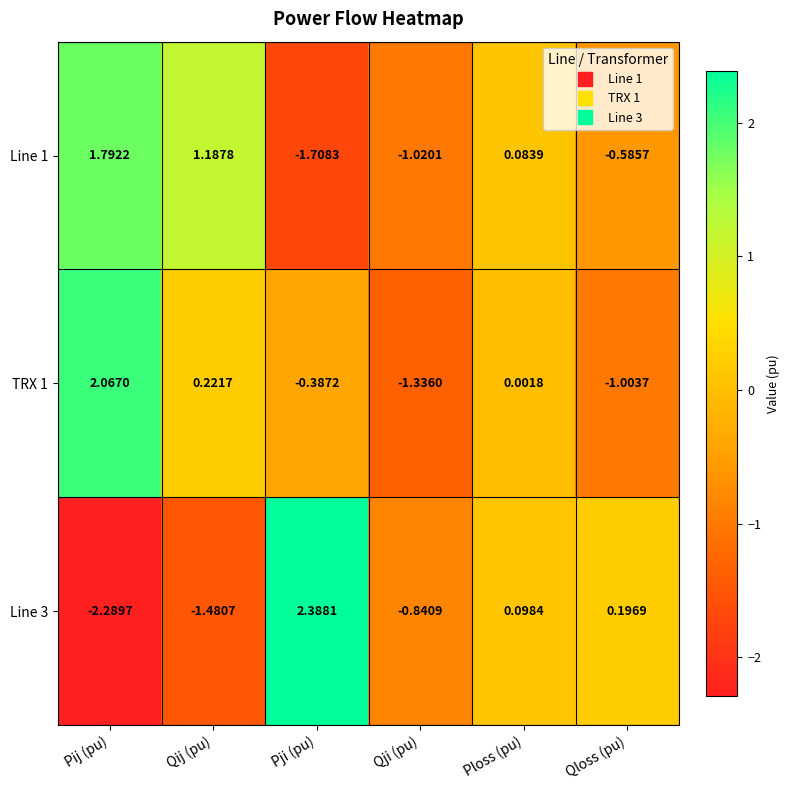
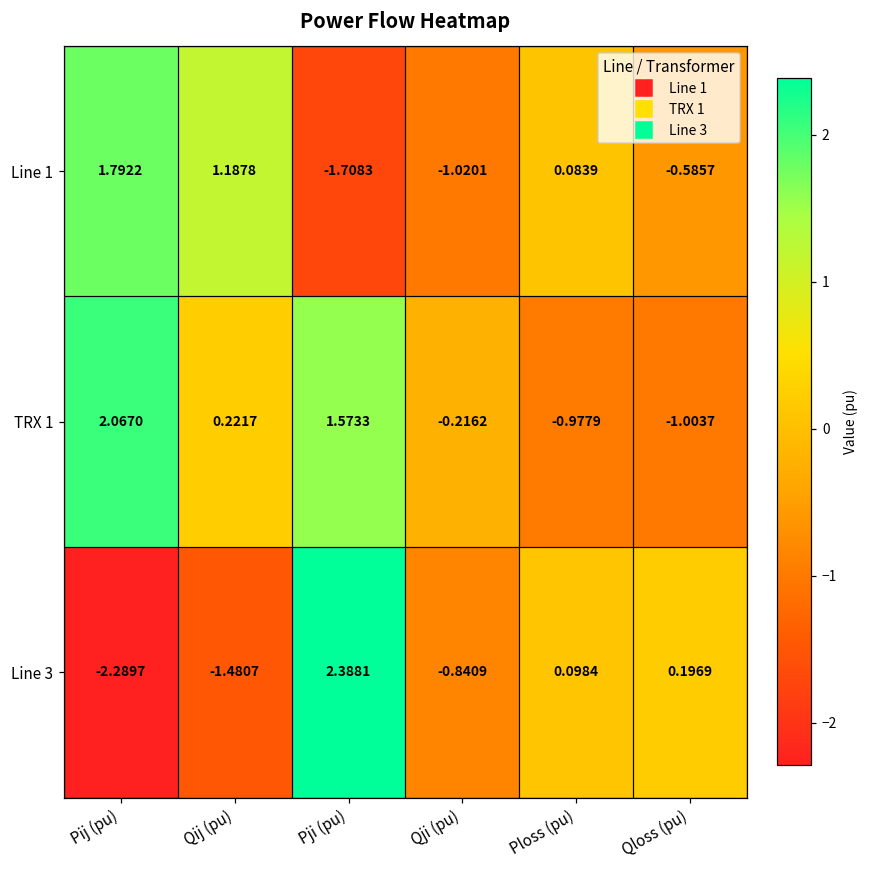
TRX 1, Pji (pu): -0.3872 -> 1.5733
TRX 1, Qji (pu): -1.3360 -> -0.2162
TRX 1, Ploss (pu): 0.0018 -> -0.9779
